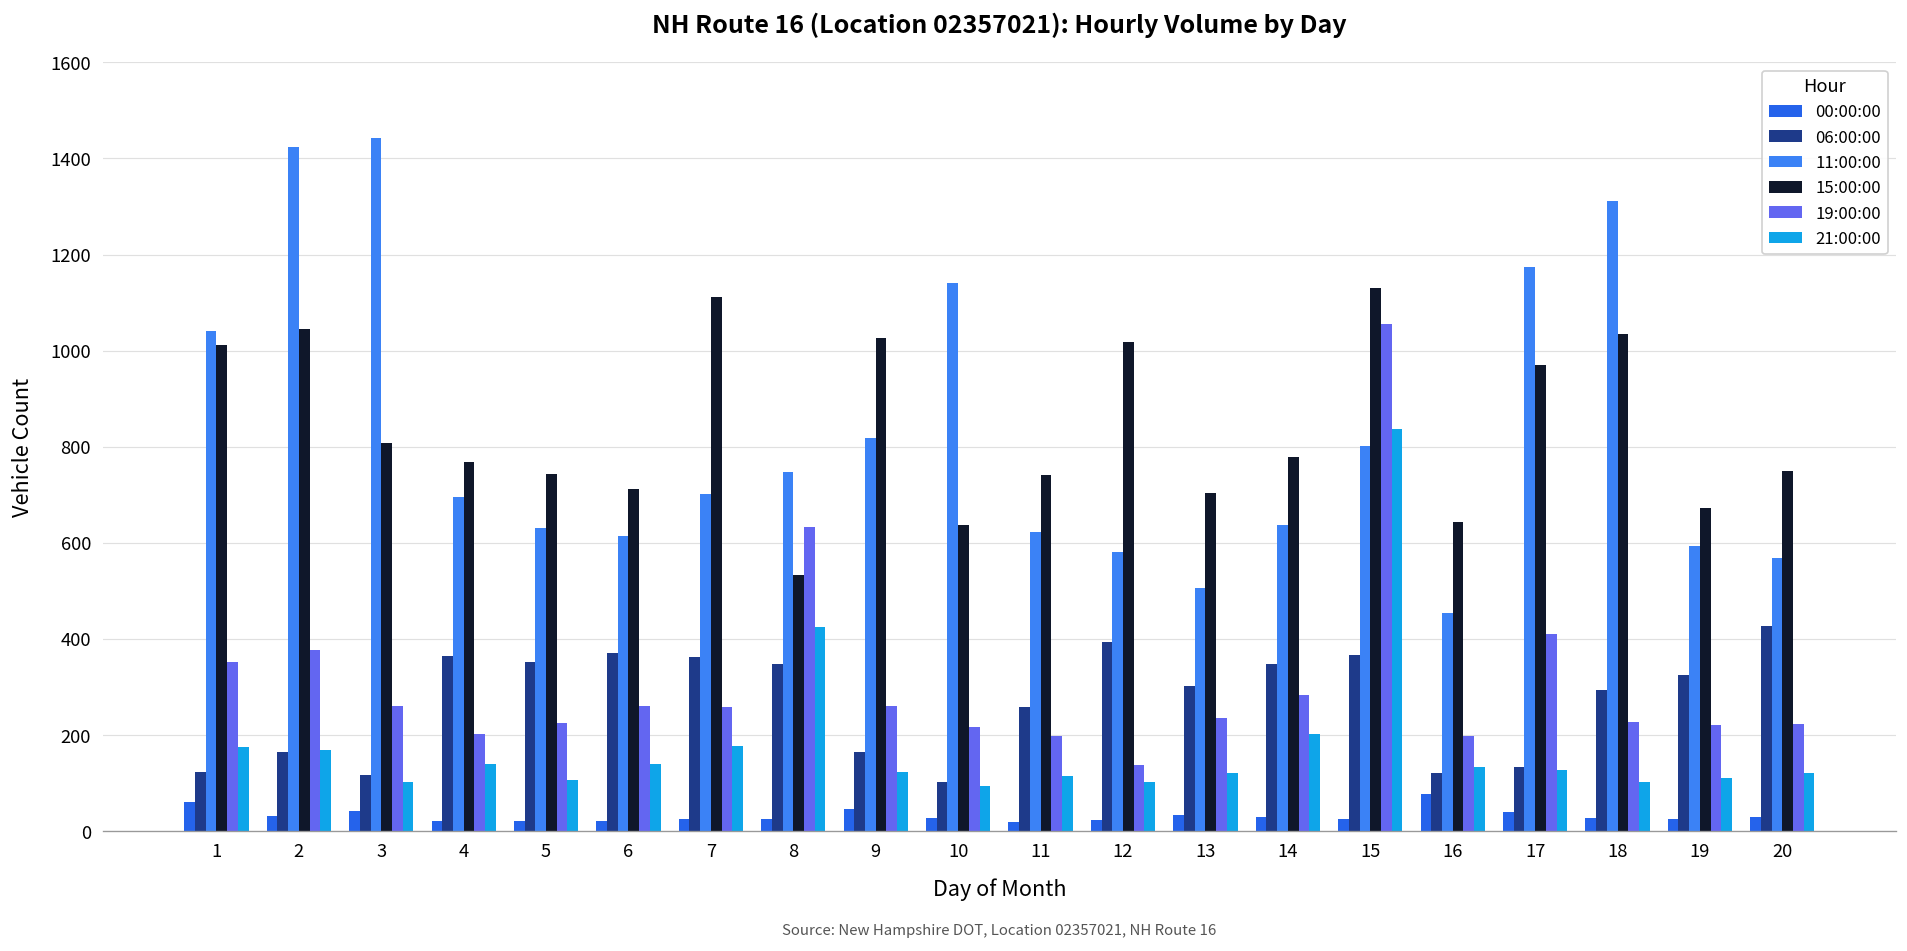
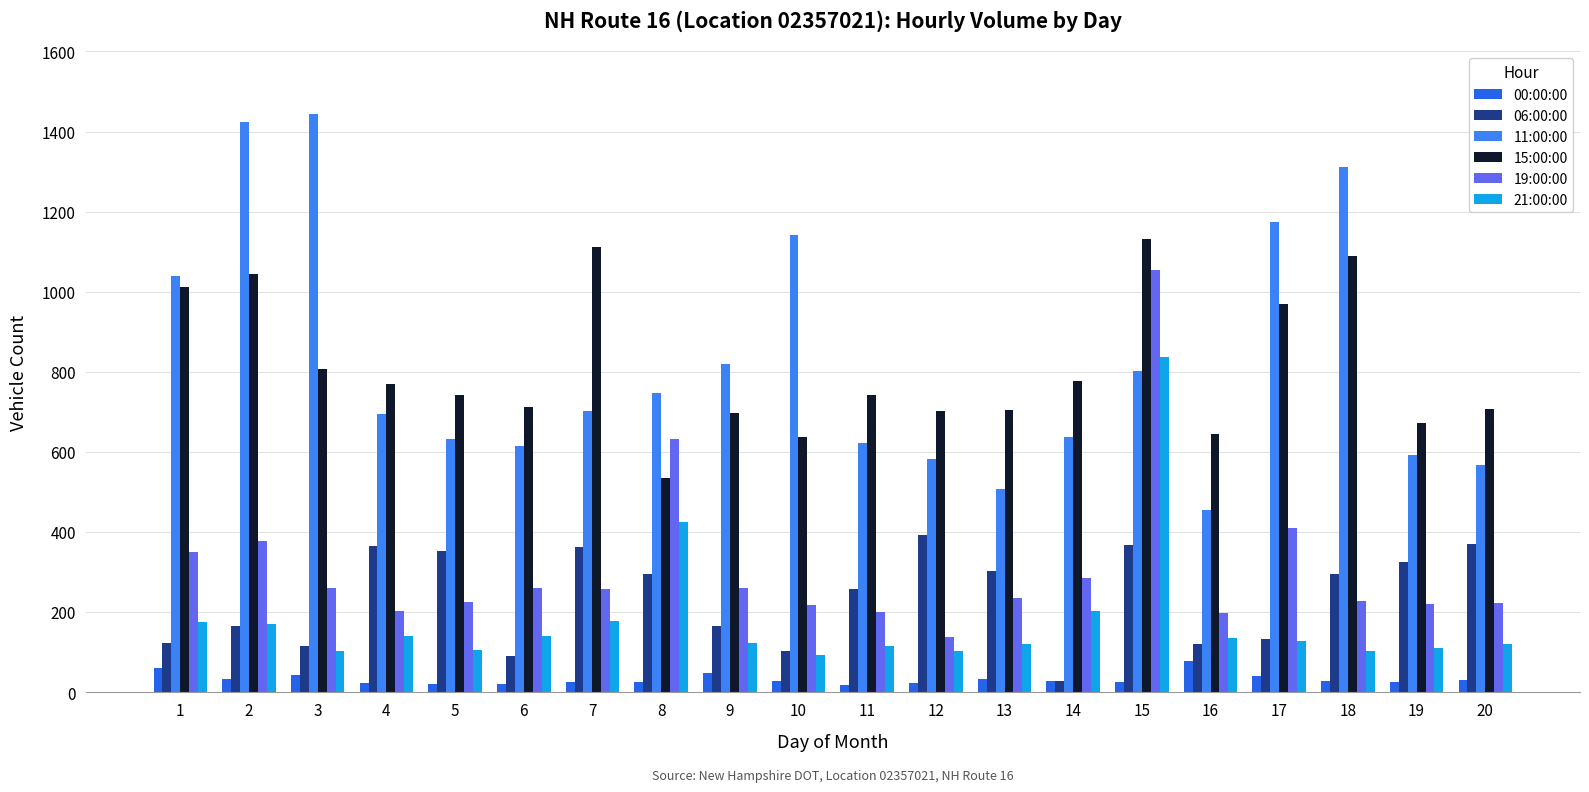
06:00:00, 6: 370 -> 90
06:00:00, 8: 350 -> 300
15:00:00, 9: 1030 -> 700
15:00:00, 12: 1020 -> 700
06:00:00, 14: 350 -> 30
15:00:00, 18: 1030 -> 1090
06:00:00, 20: 430 -> 370
15:00:00, 20: 750 -> 710
